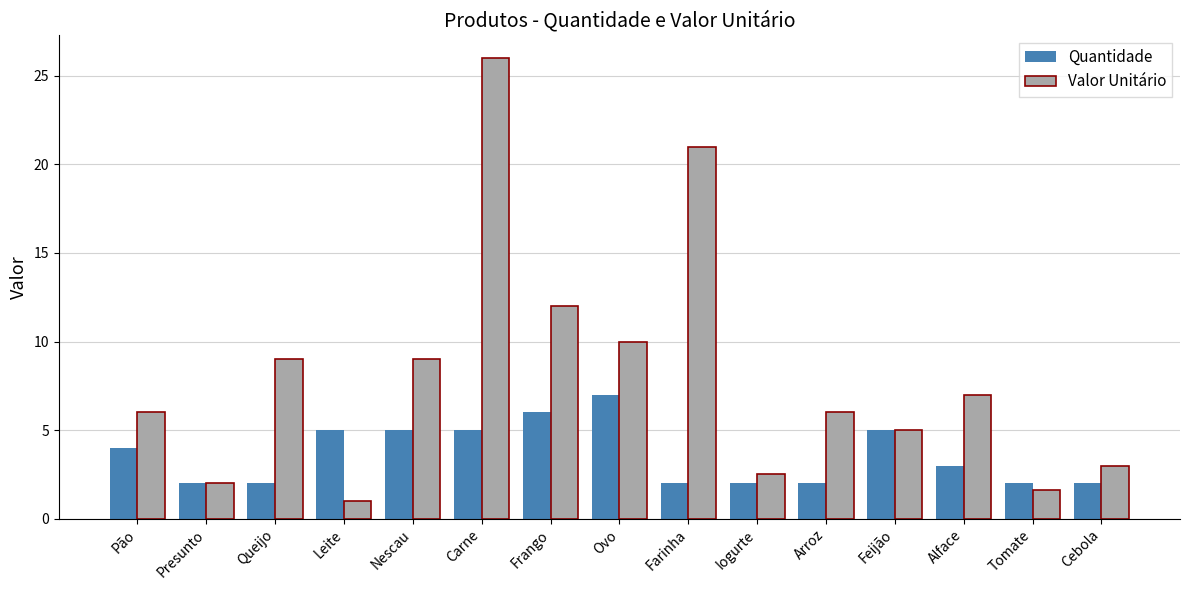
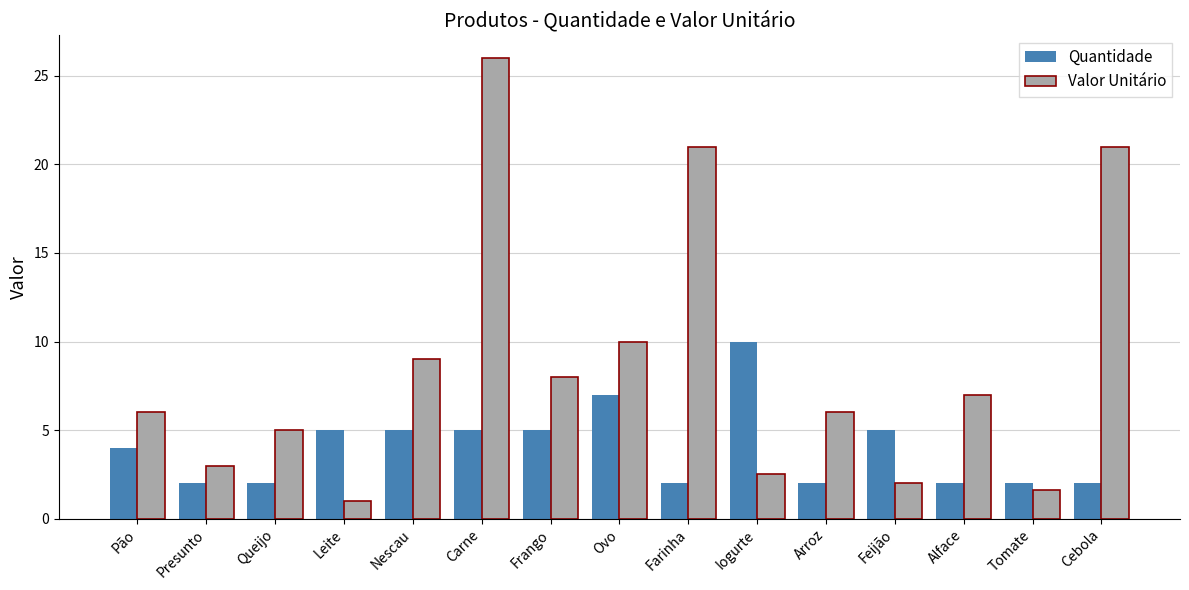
Valor Unitário, Presunto: 2 -> 3
Valor Unitário, Queijo: 9 -> 5
Quantidade, Frango: 6 -> 5
Valor Unitário, Frango: 12 -> 8
Quantidade, Iogurte: 2 -> 10
Valor Unitário, Feijão: 5 -> 2
Quantidade, Alface: 3 -> 2
Valor Unitário, Cebola: 3 -> 21
